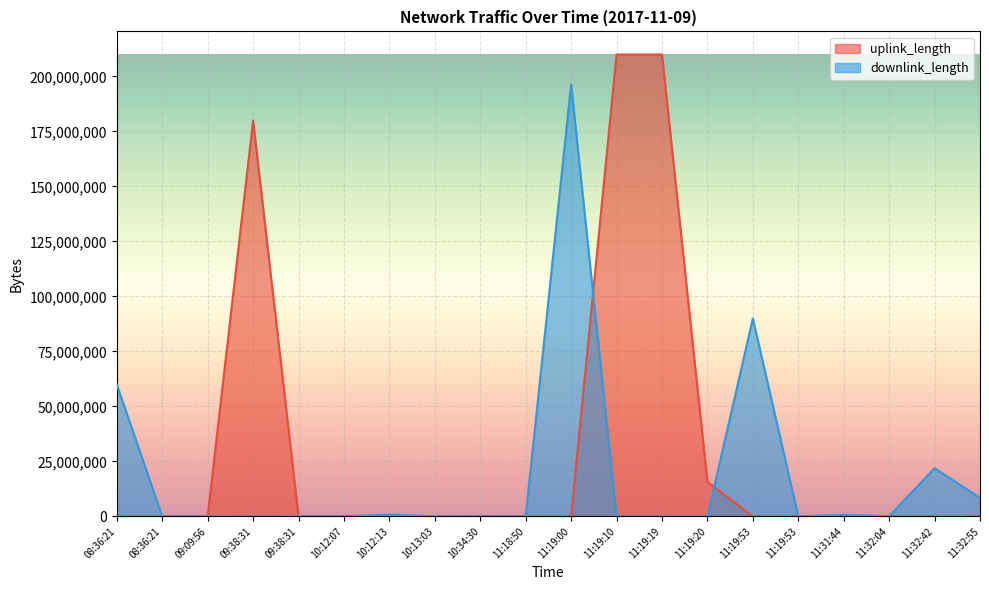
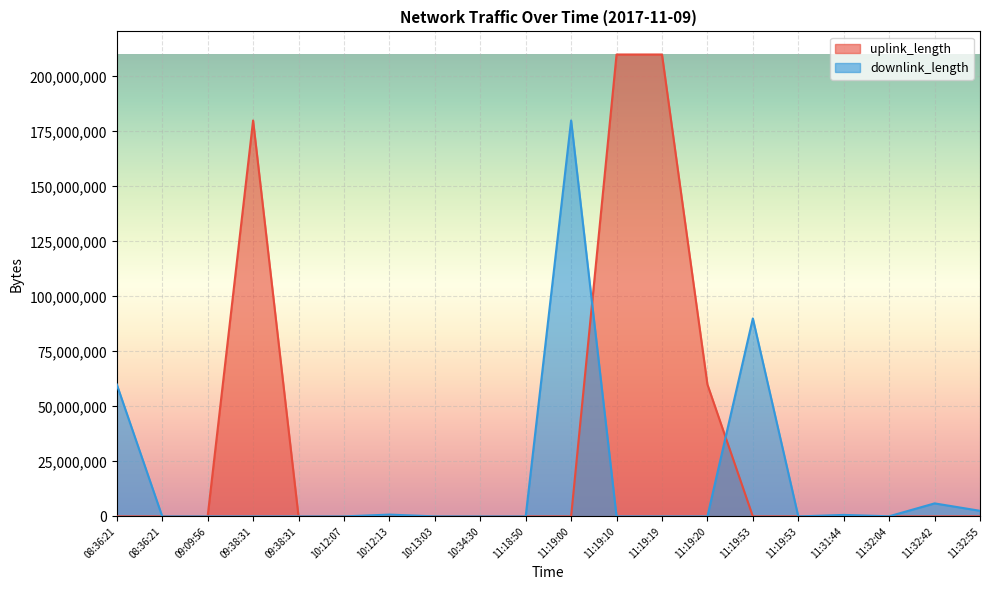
downlink_length, 11:19:00: 196,000,000 -> 180,000,000
uplink_length, 11:19:20: 16,000,000 -> 60,000,000
downlink_length, 11:32:42: 22,000,000 -> 6,000,000
downlink_length, 11:32:55: 8,000,000 -> 3,000,000
